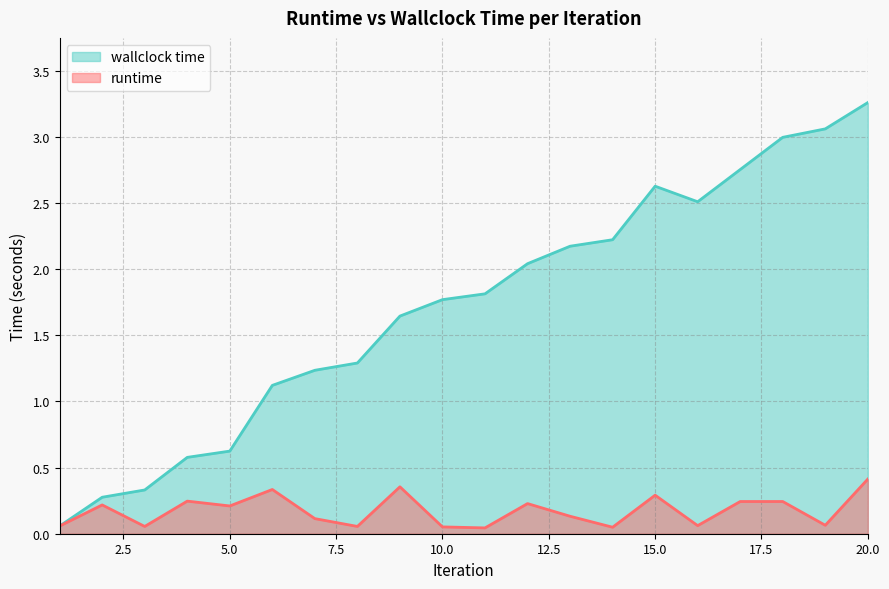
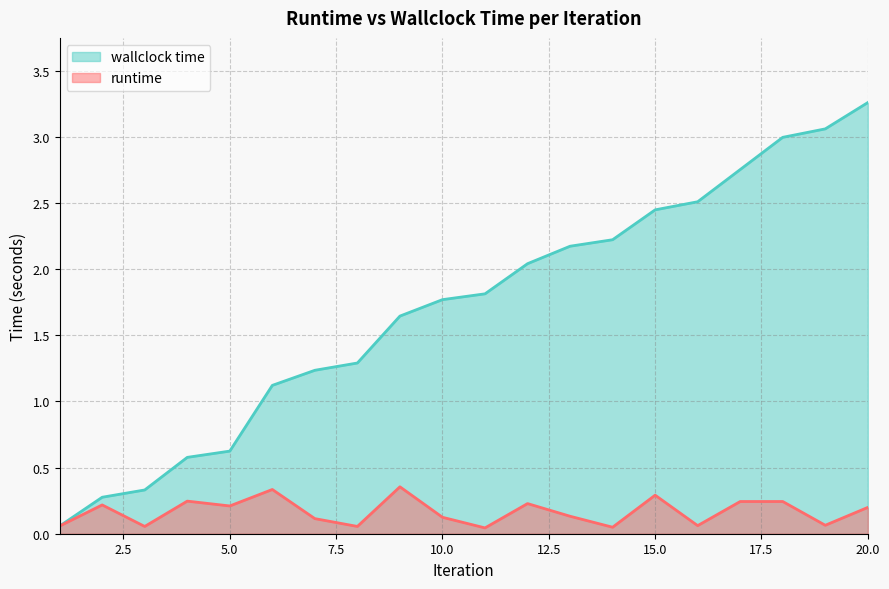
runtime, 10.0: 0.05 -> 0.12
wallclock time, 15.0: 2.63 -> 2.45
runtime, 20.0: 0.41 -> 0.20
